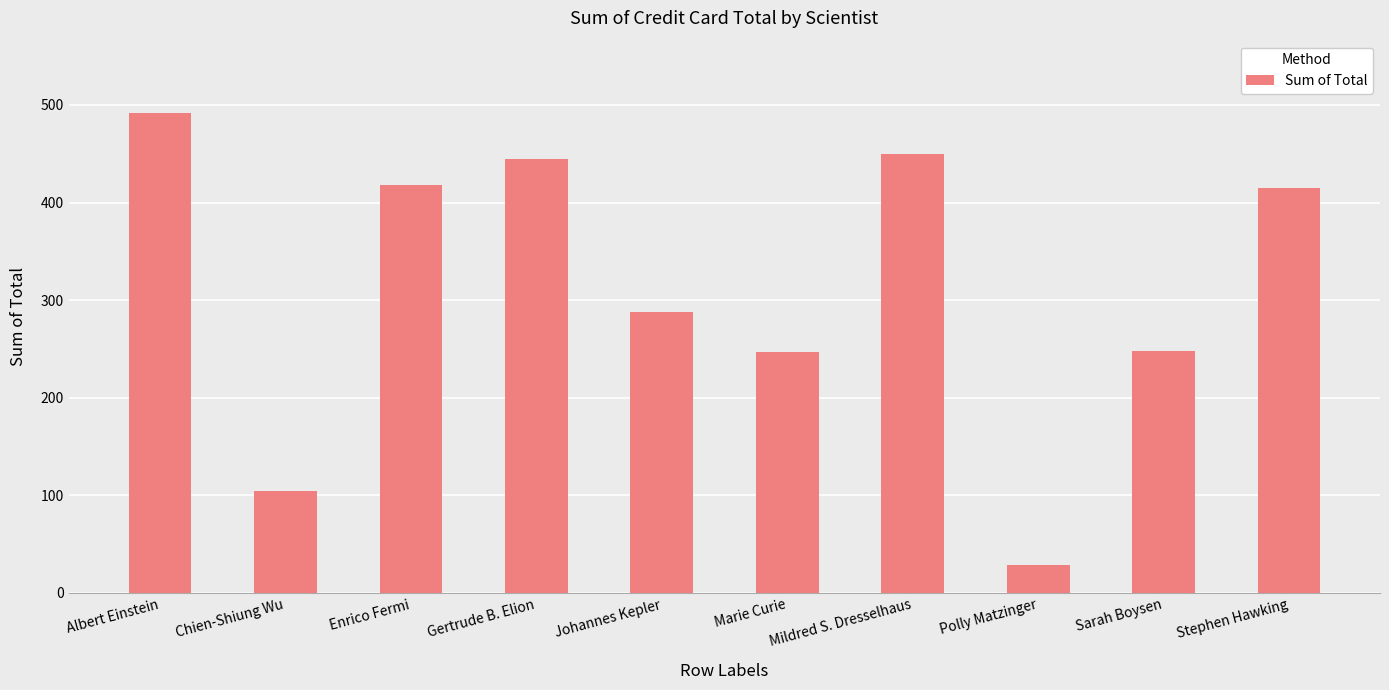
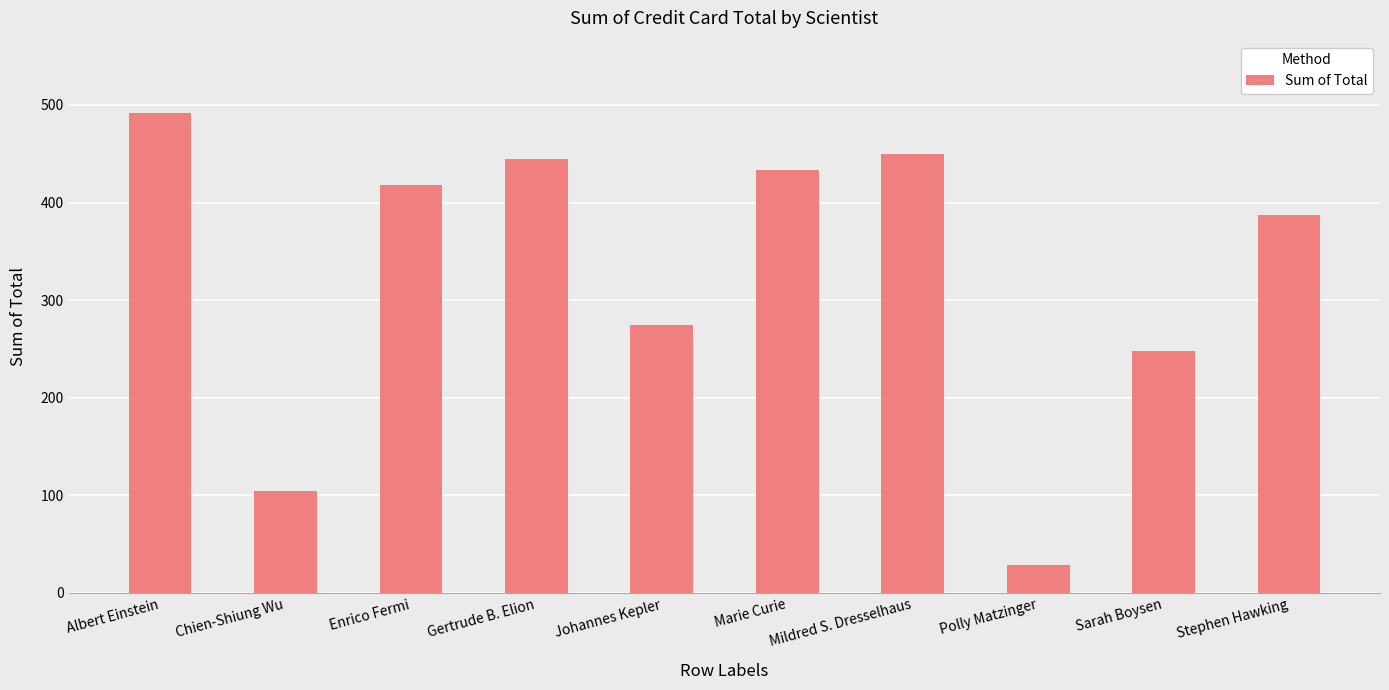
Johannes Kepler: 290 -> 280
Marie Curie: 250 -> 430
Stephen Hawking: 420 -> 390
